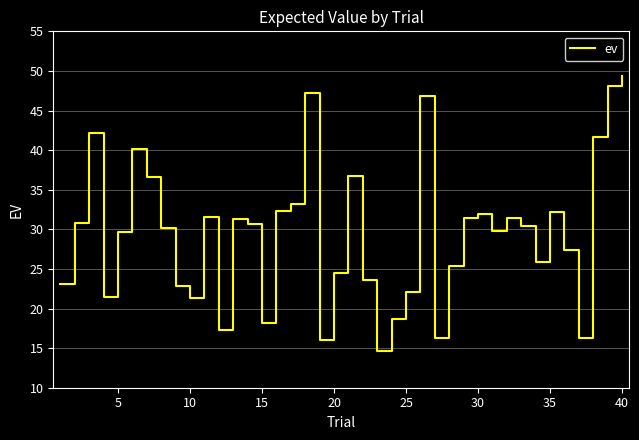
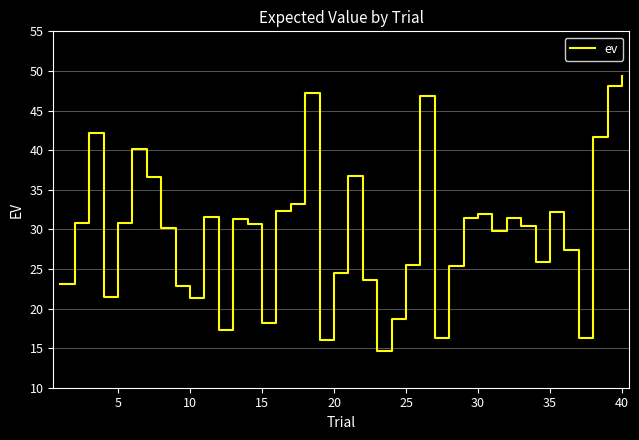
5: 30 -> 31
25: 22 -> 25
